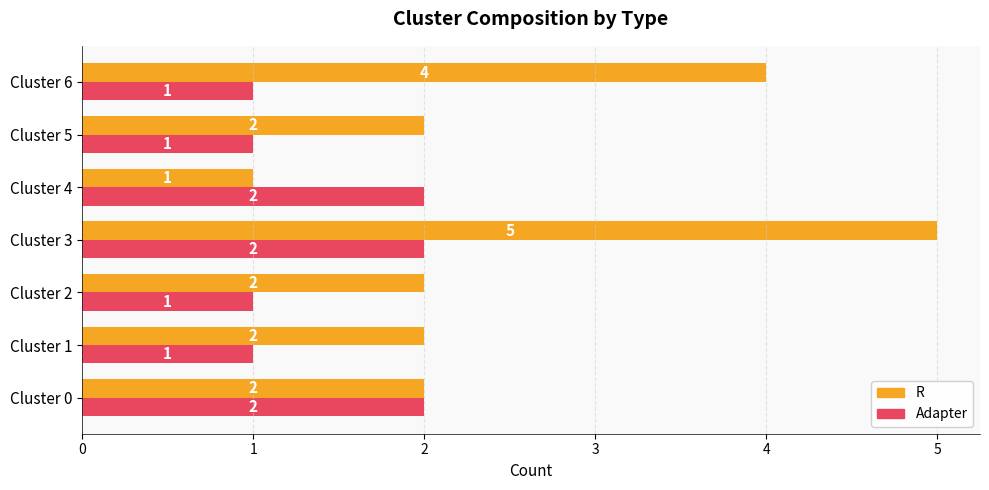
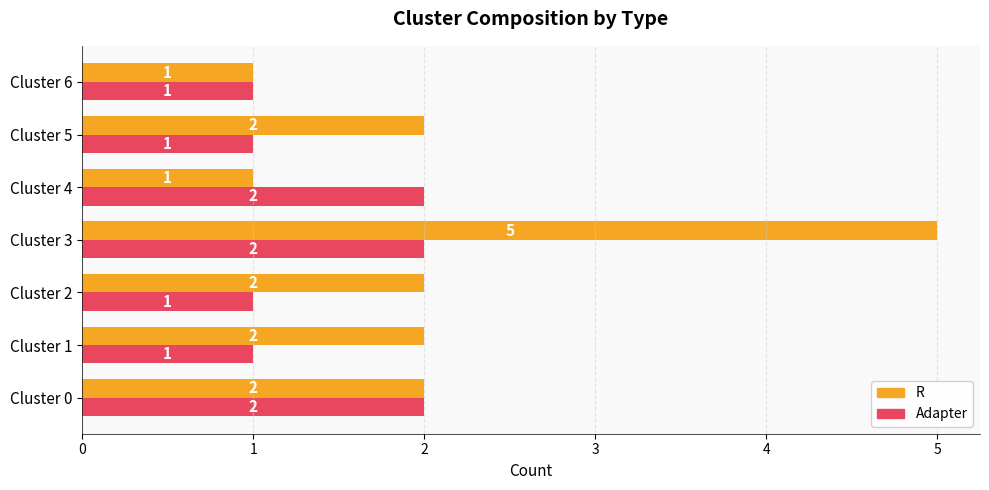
R, Cluster 6: 4 -> 1
